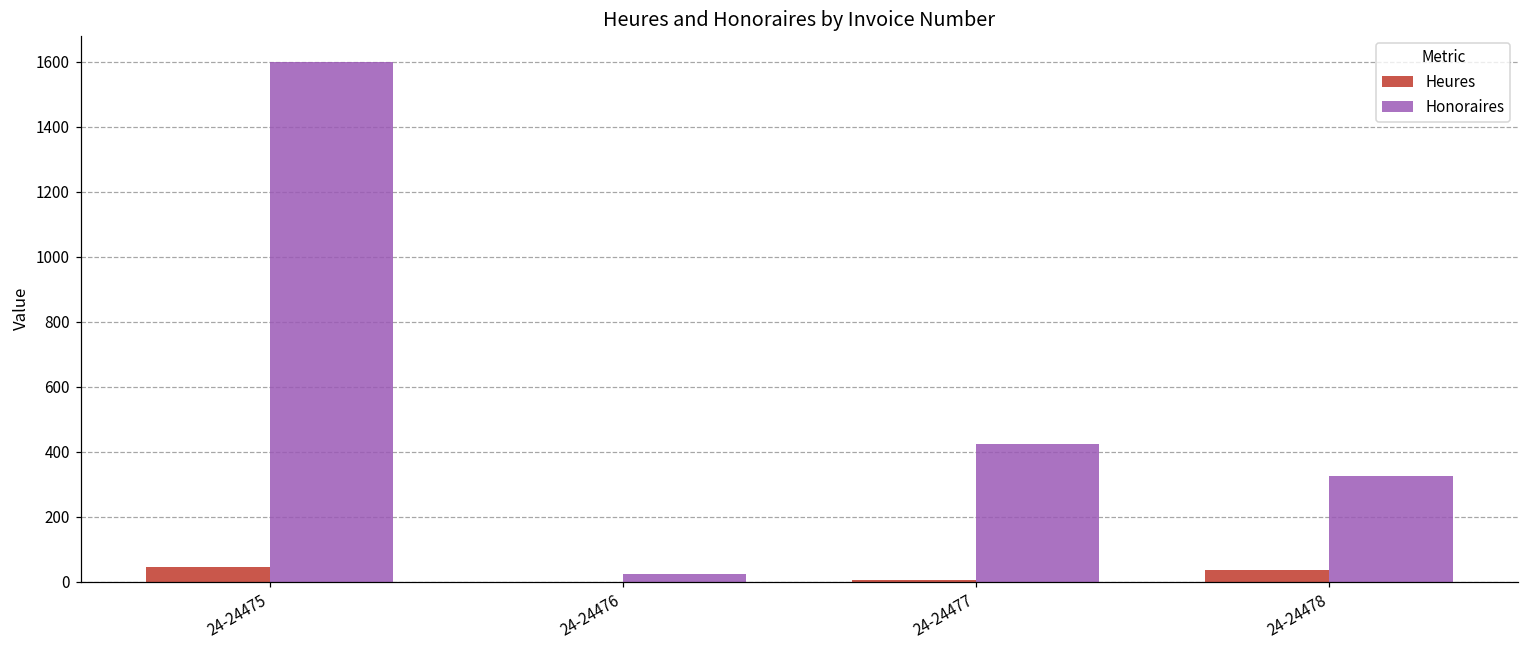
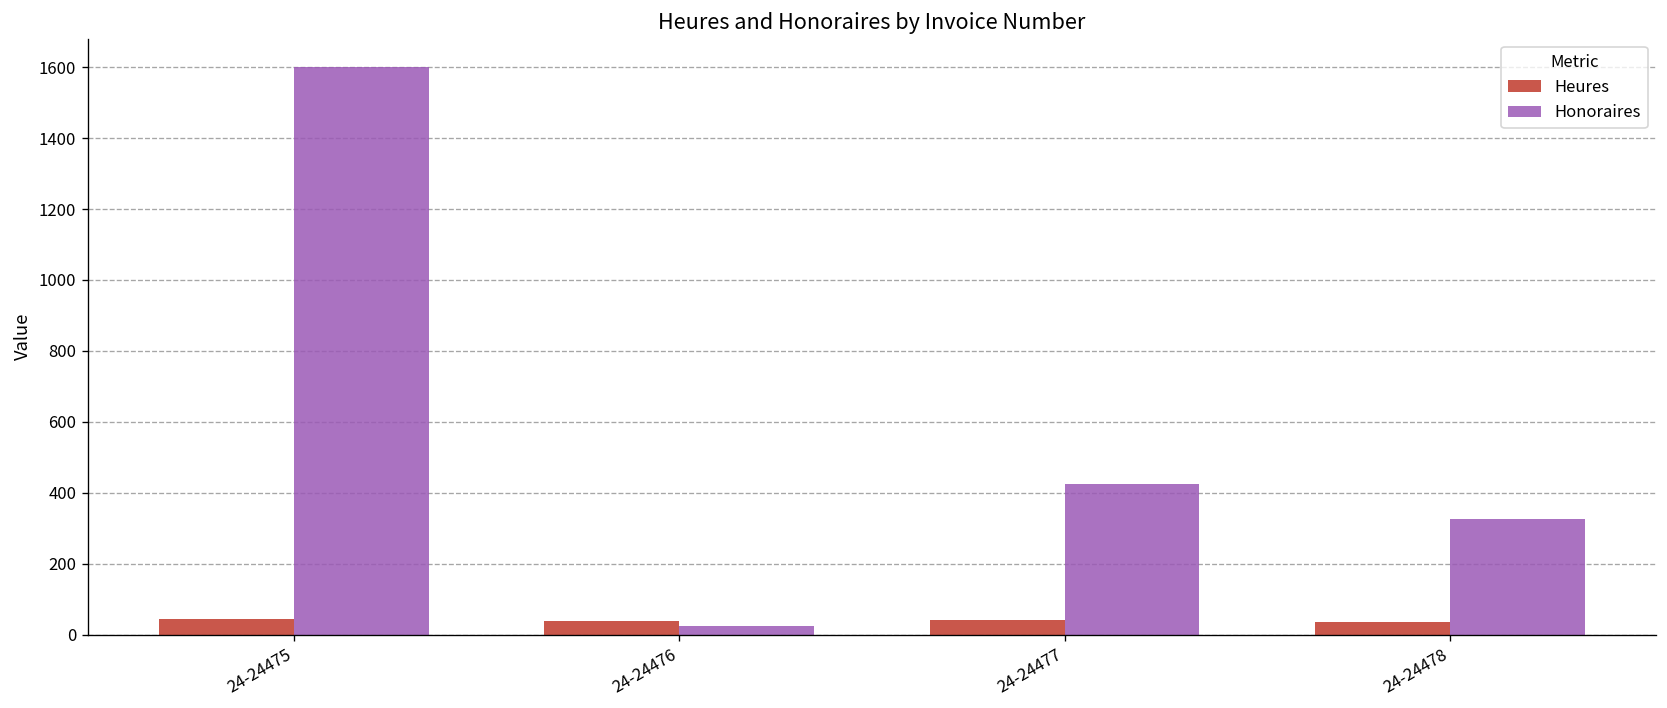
Heures, 24-24476: 0 -> 40
Heures, 24-24477: 0 -> 40
